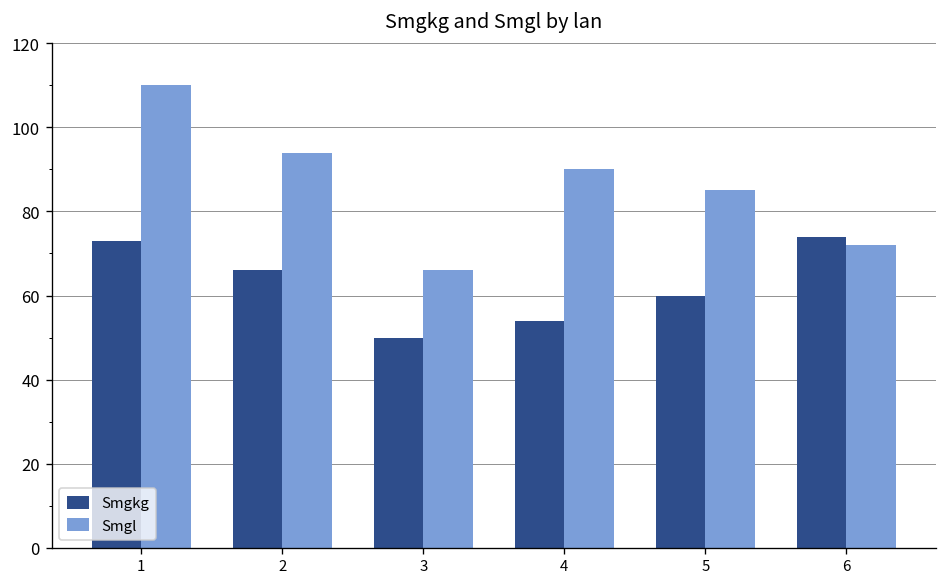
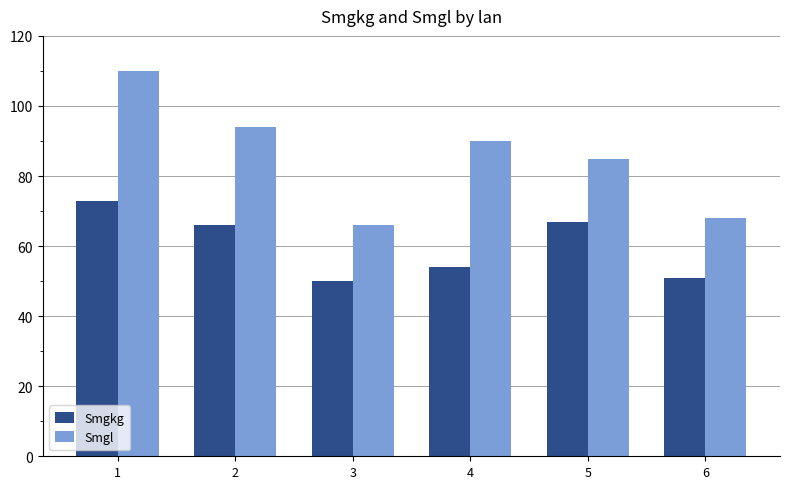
Smgkg, 5: 60 -> 67
Smgkg, 6: 74 -> 51
Smgl, 6: 72 -> 68
